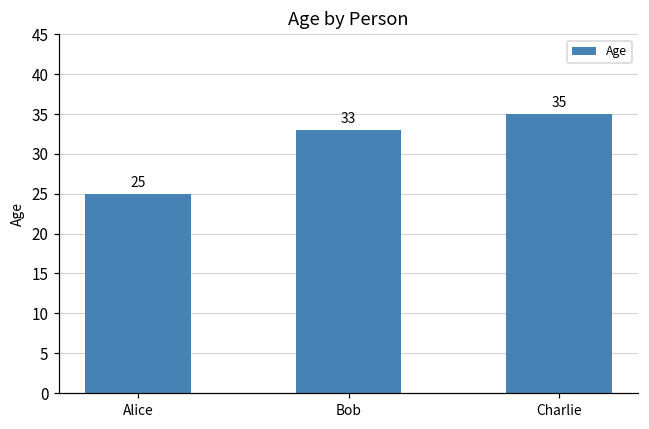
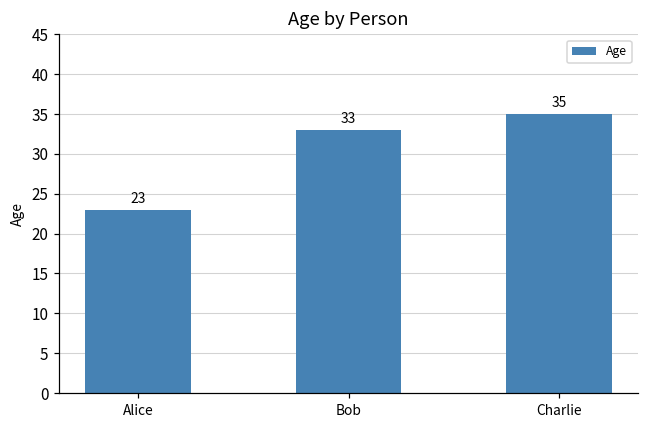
Alice: 25 -> 23
